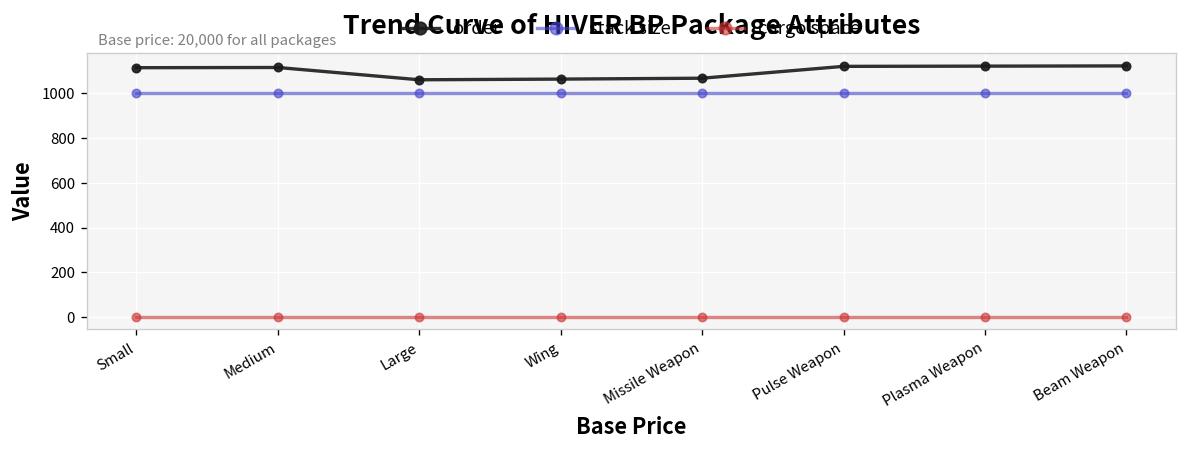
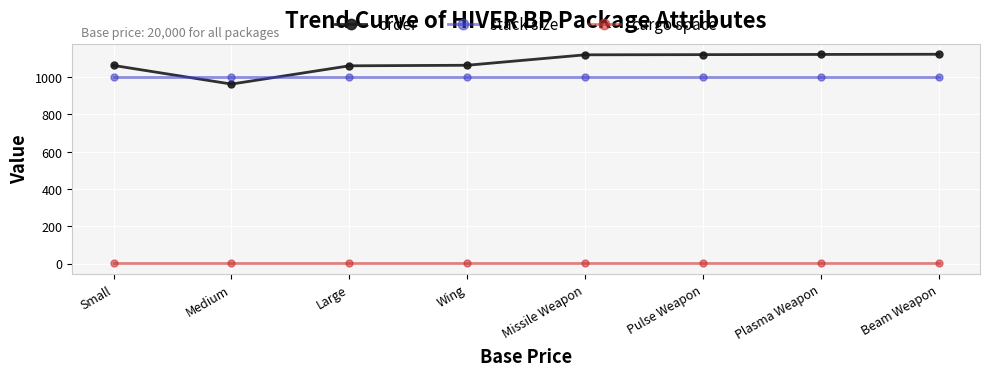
order, Small: 1120 -> 1060
order, Medium: 1120 -> 960
order, Missile Weapon: 1070 -> 1120
